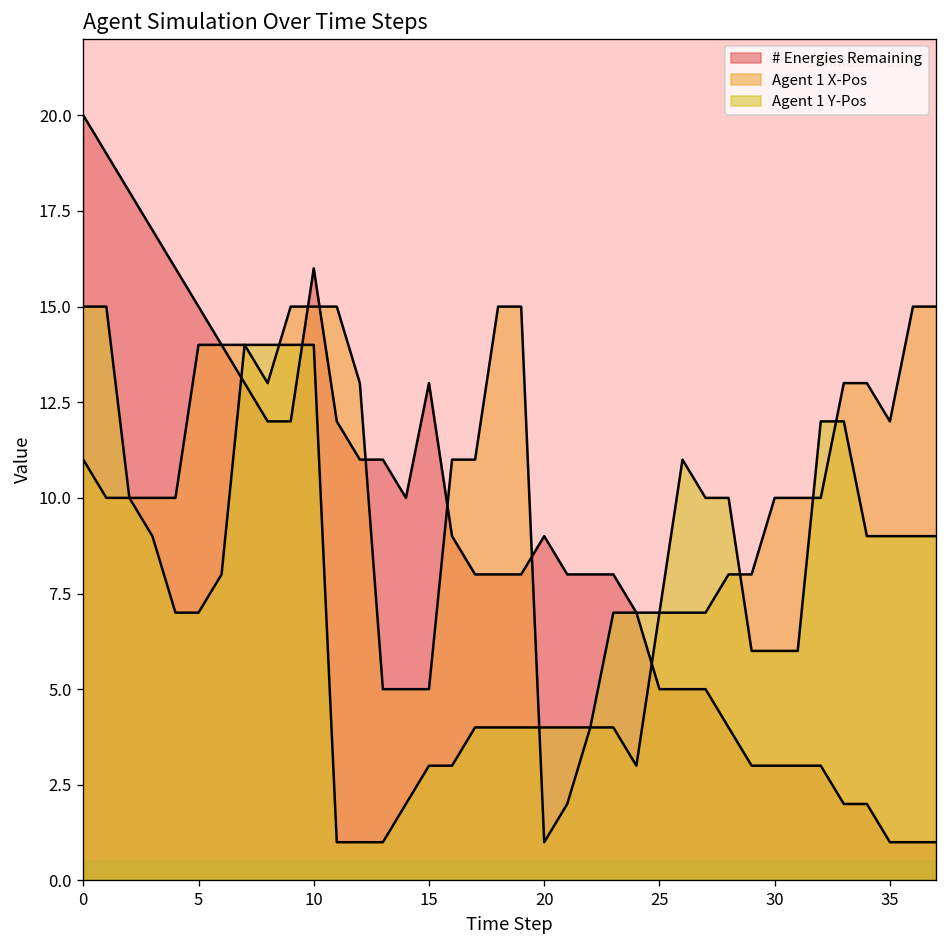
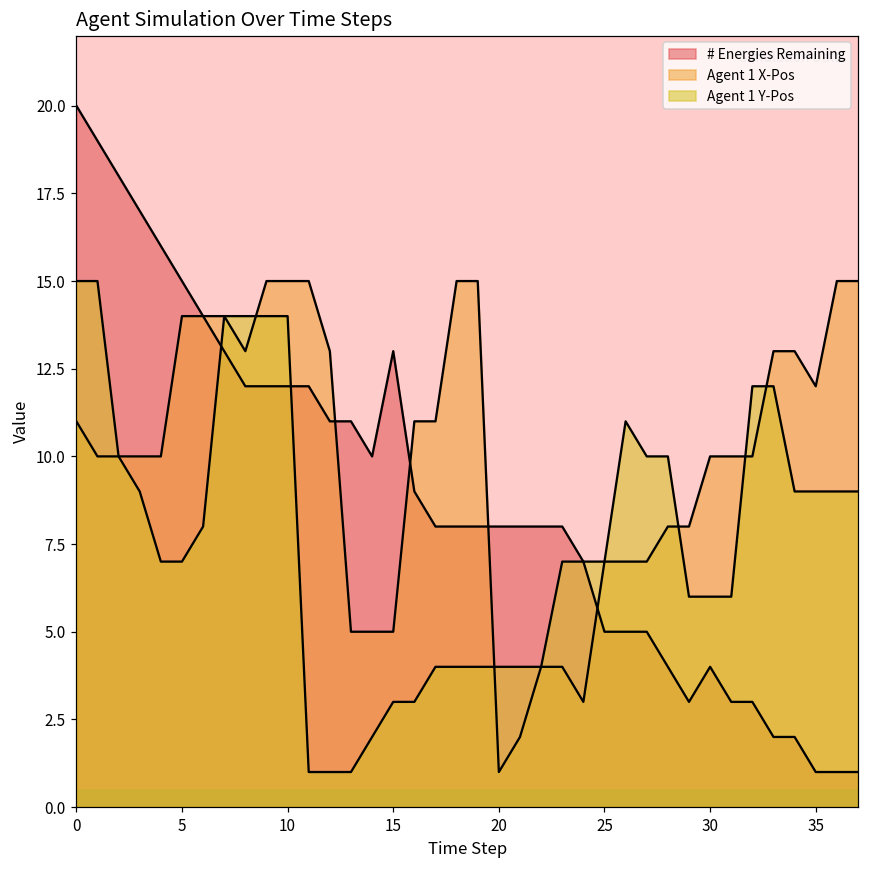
# Energies Remaining, 10: 16 -> 12
# Energies Remaining, 20: 9 -> 8
# Energies Remaining, 30: 3 -> 4
